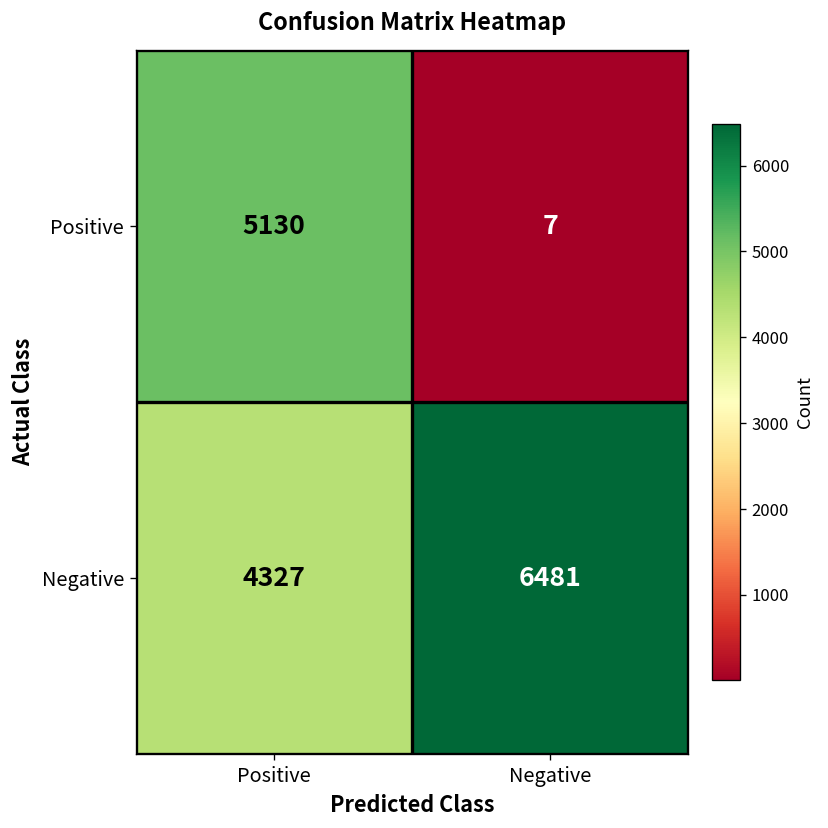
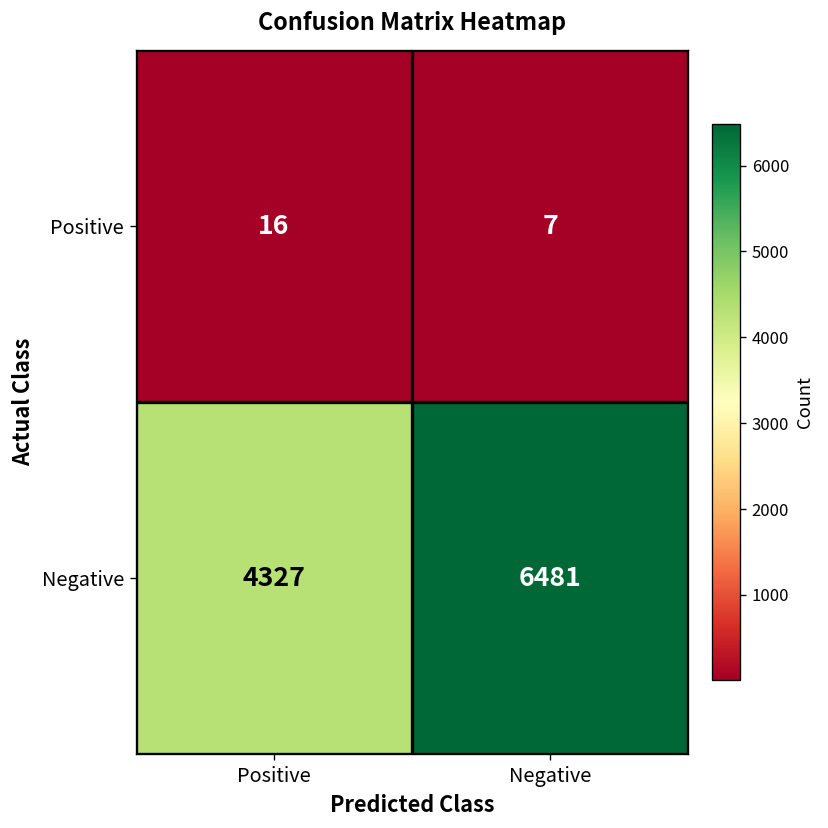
Positive, Positive: 5130 -> 16
